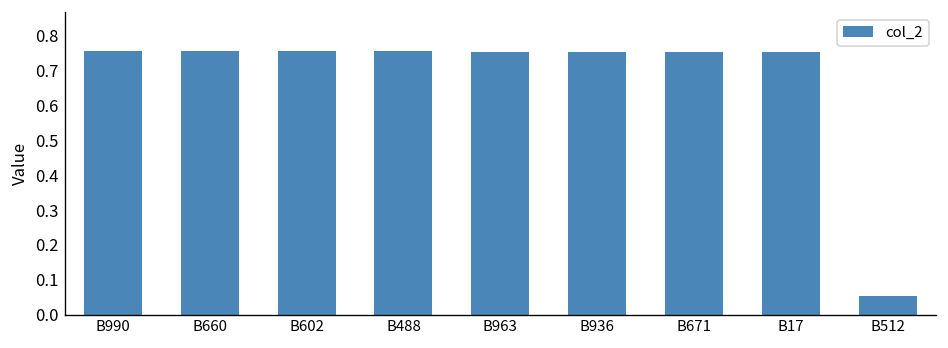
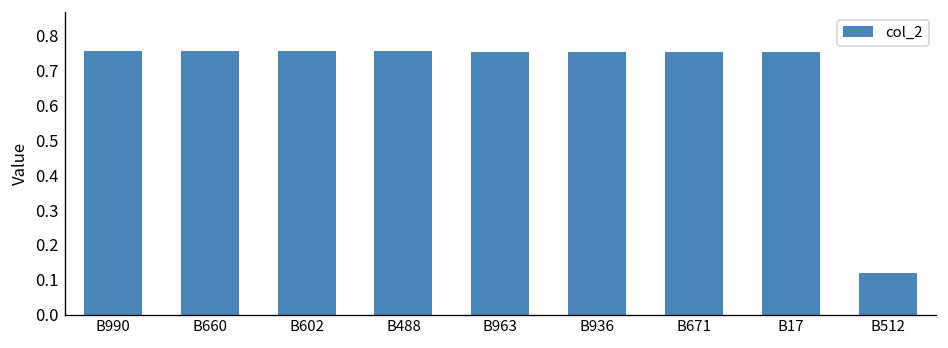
B512: 0.05 -> 0.12
